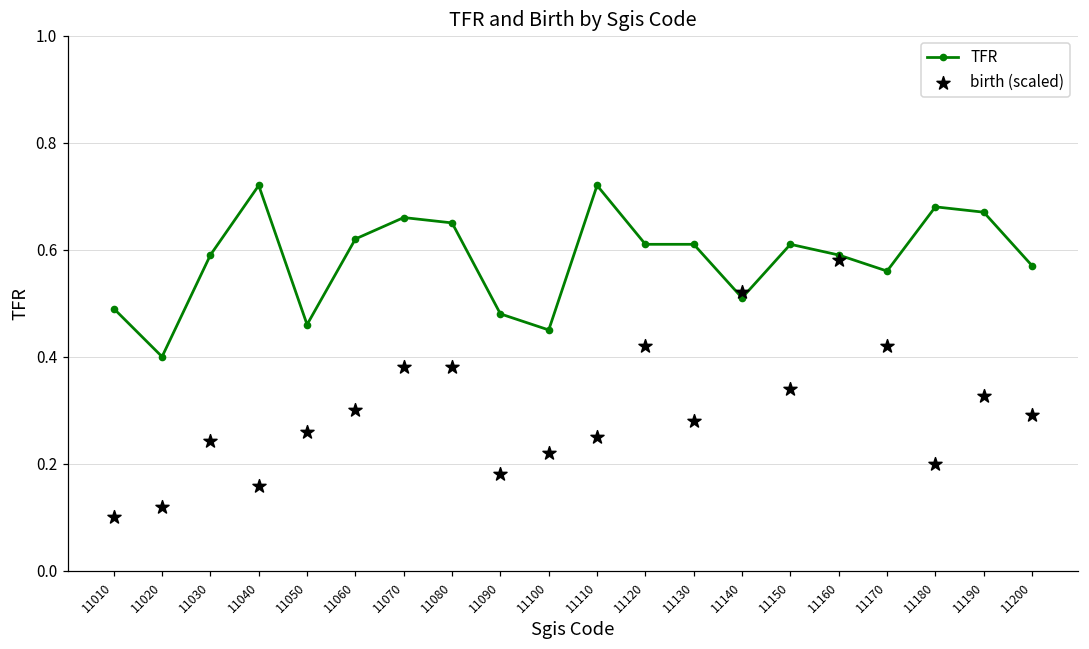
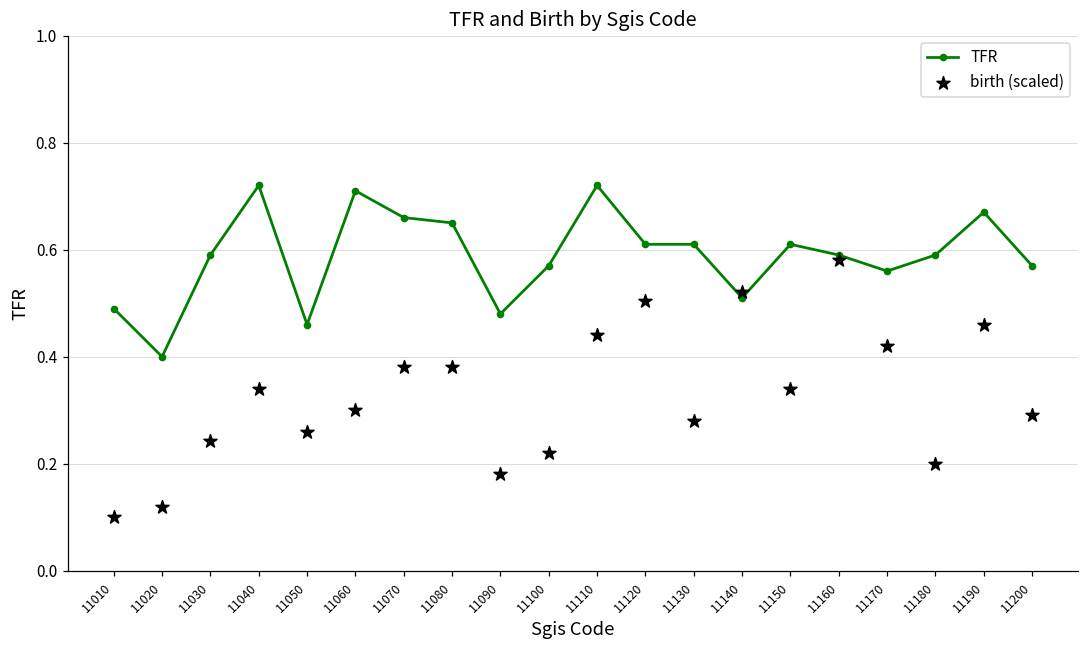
birth (scaled), 11040: 0.16 -> 0.34
TFR, 11060: 0.62 -> 0.71
TFR, 11100: 0.45 -> 0.57
birth (scaled), 11110: 0.25 -> 0.44
birth (scaled), 11120: 0.42 -> 0.50
TFR, 11180: 0.68 -> 0.59
birth (scaled), 11190: 0.33 -> 0.46
